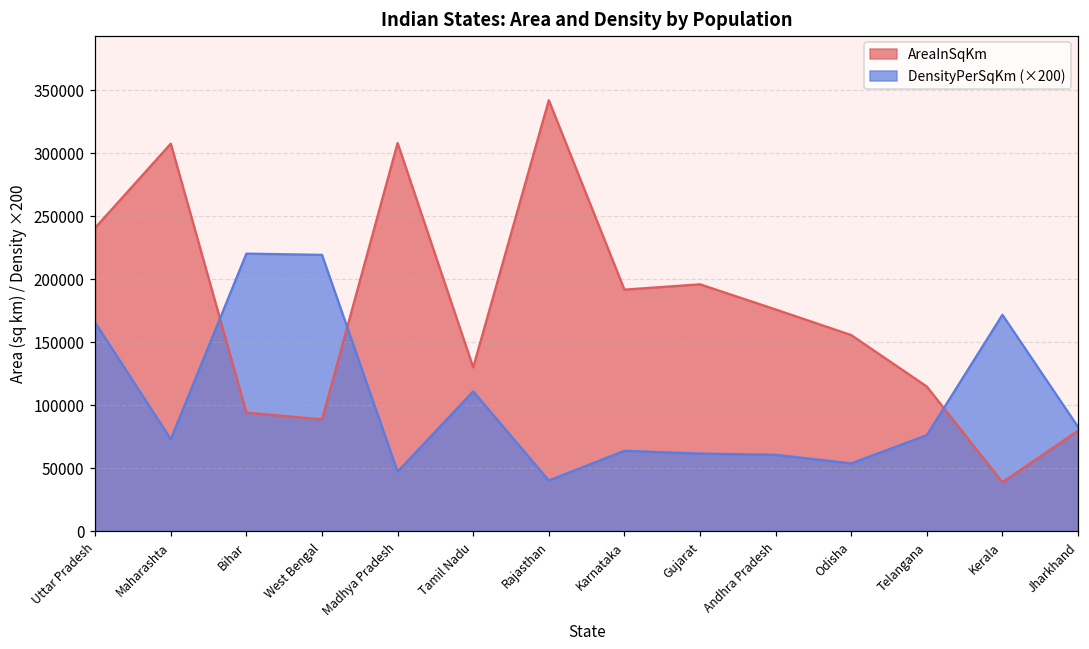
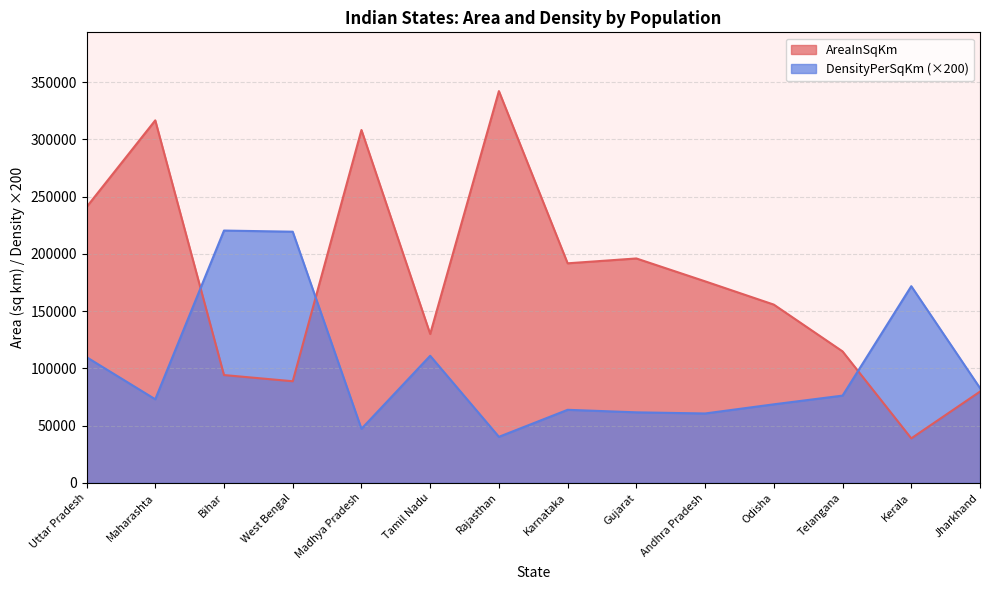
DensityPerSqKm (×200), Uttar Pradesh: 166000 -> 110000
AreaInSqKm, Maharashta: 308000 -> 317000
DensityPerSqKm (×200), Odisha: 54000 -> 69000
